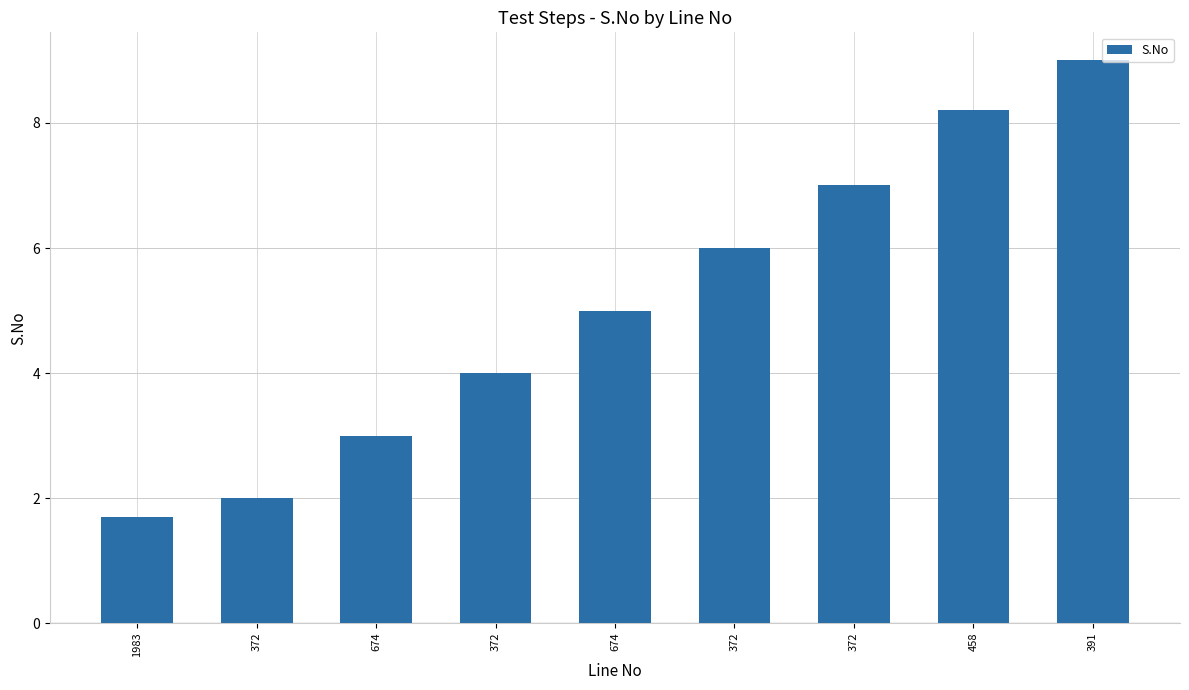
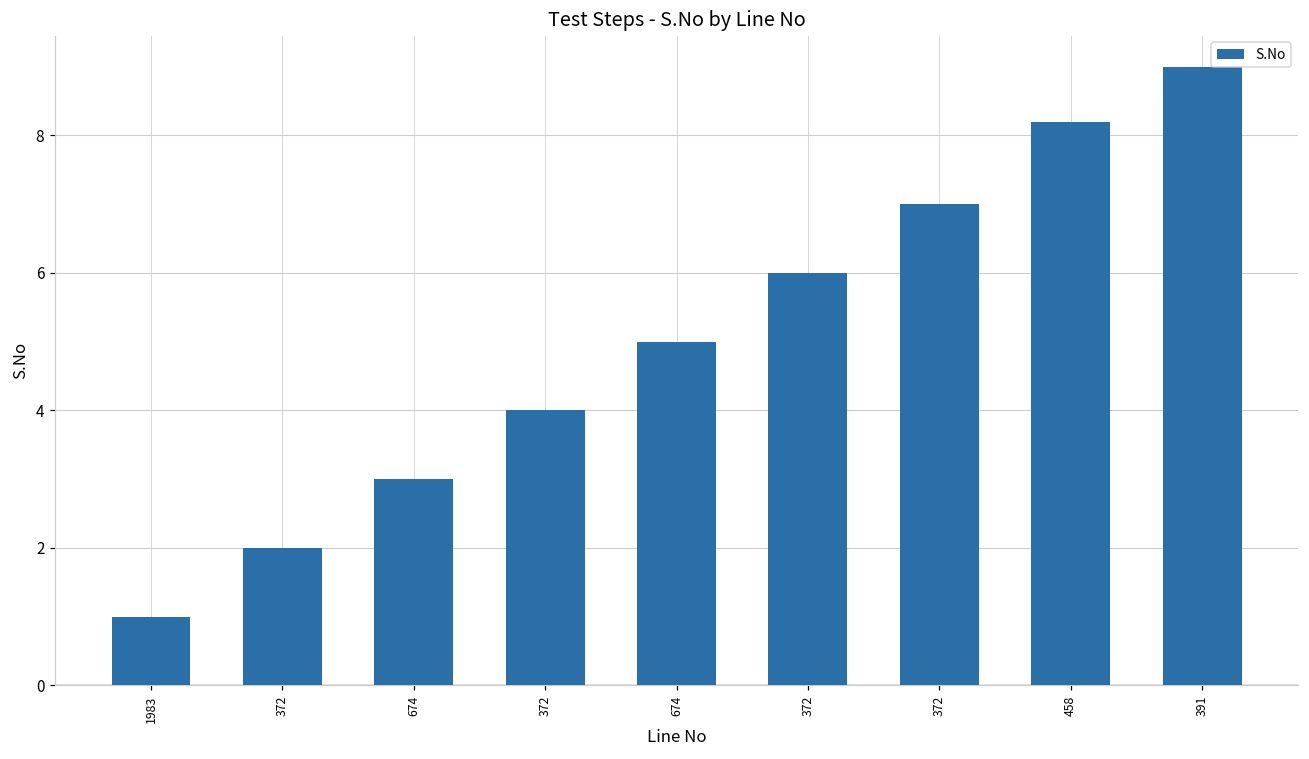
1983: 1.7 -> 1.0
